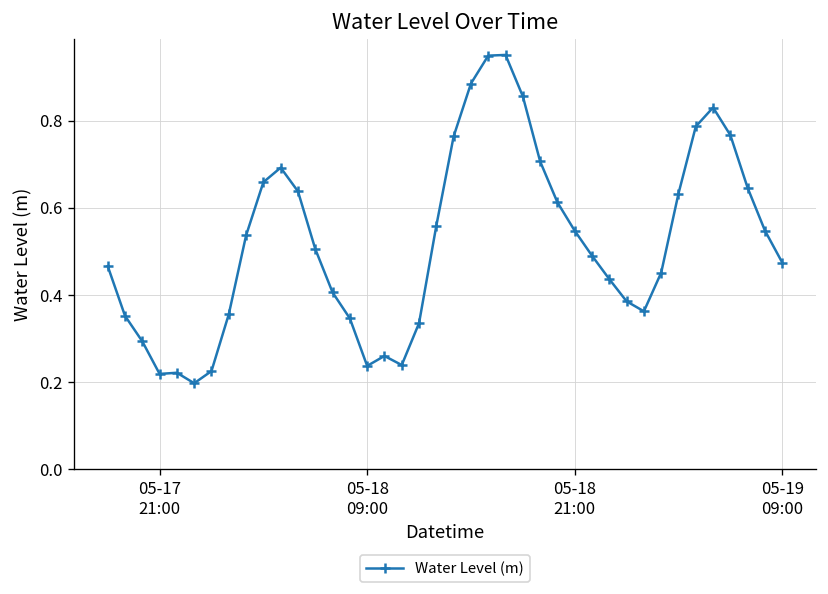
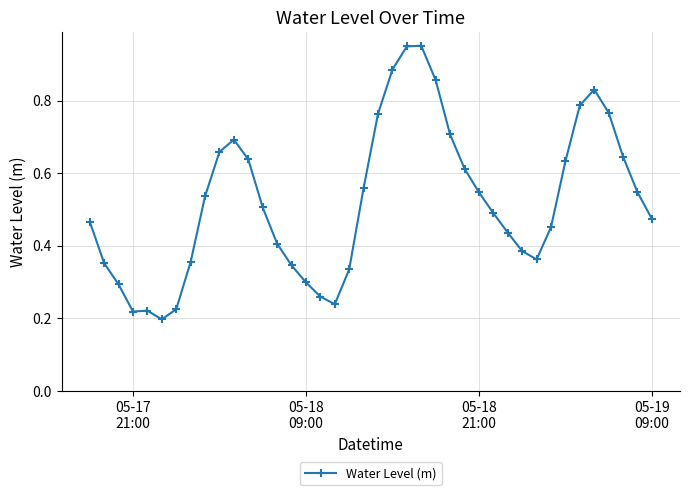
05-18 09:00: 0.24 -> 0.30
